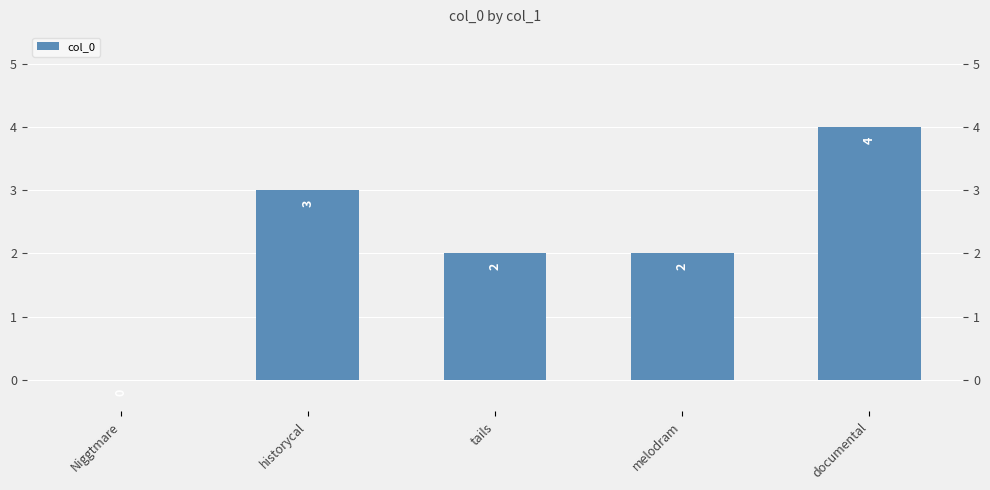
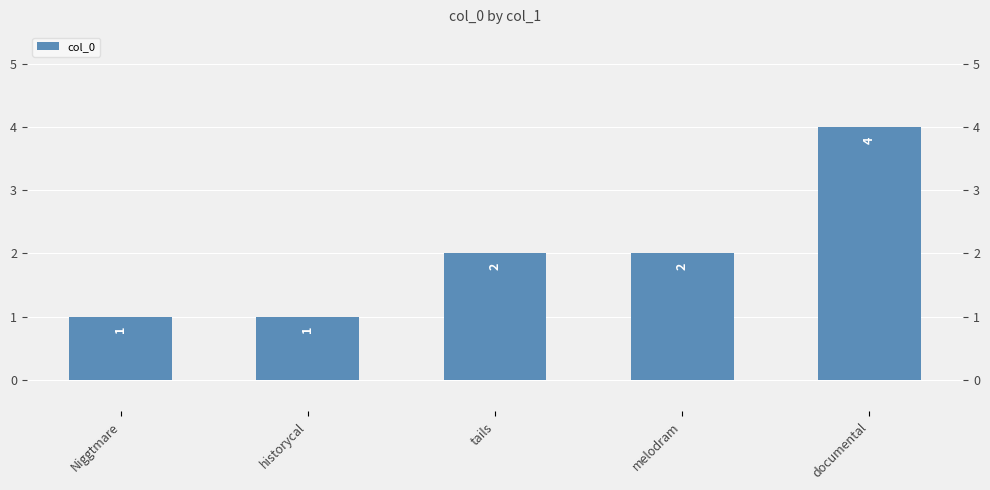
Niggtmare: 0 -> 1
historycal: 3 -> 1
